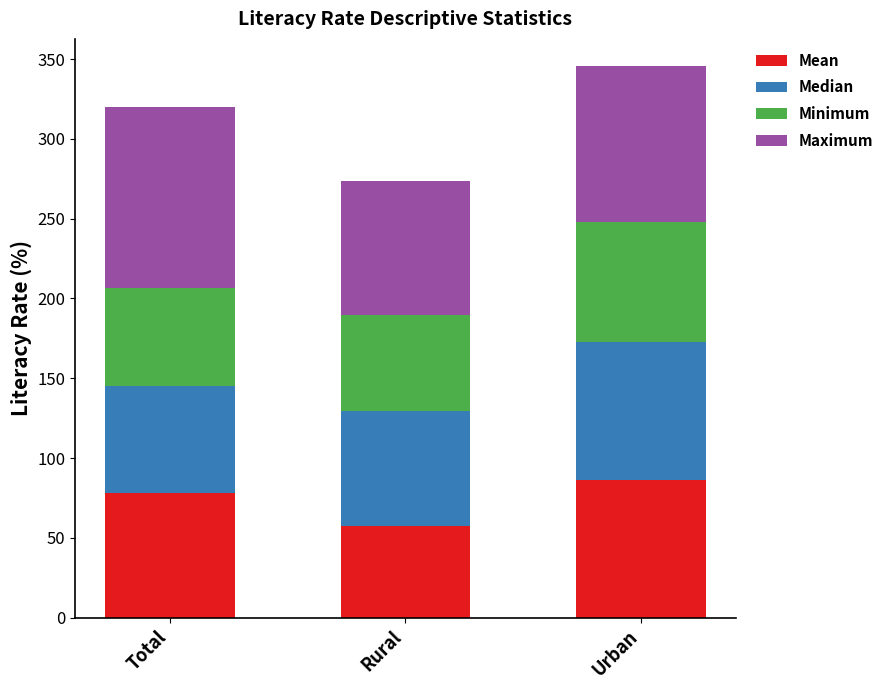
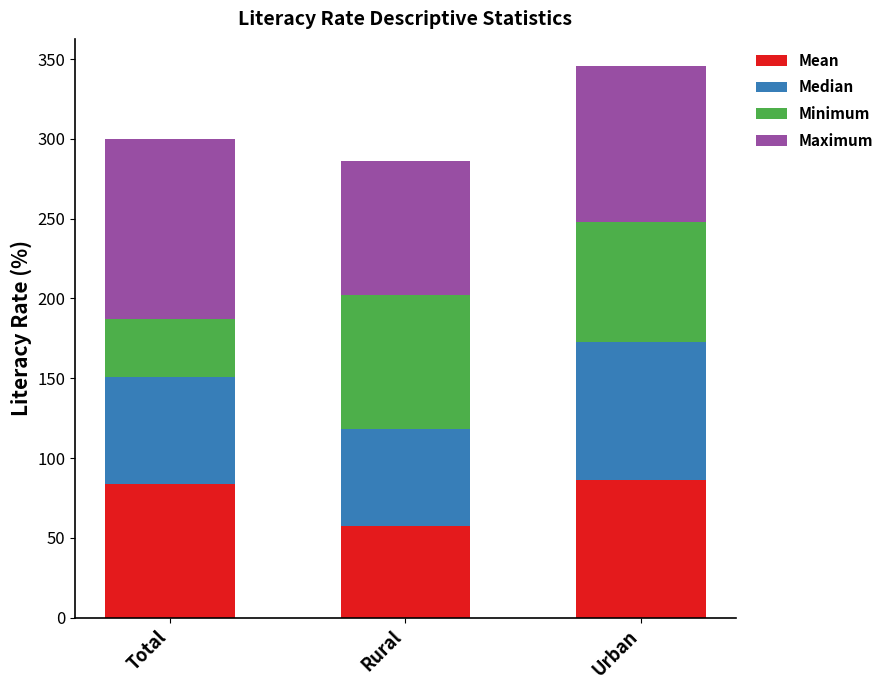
Mean, Total: 78 -> 84
Minimum, Total: 62 -> 36
Median, Rural: 72 -> 61
Minimum, Rural: 60 -> 84
